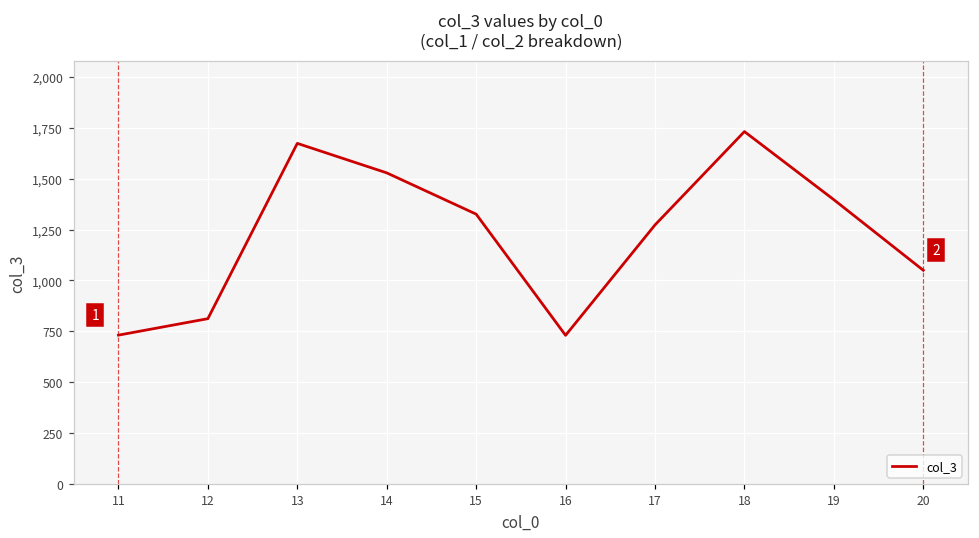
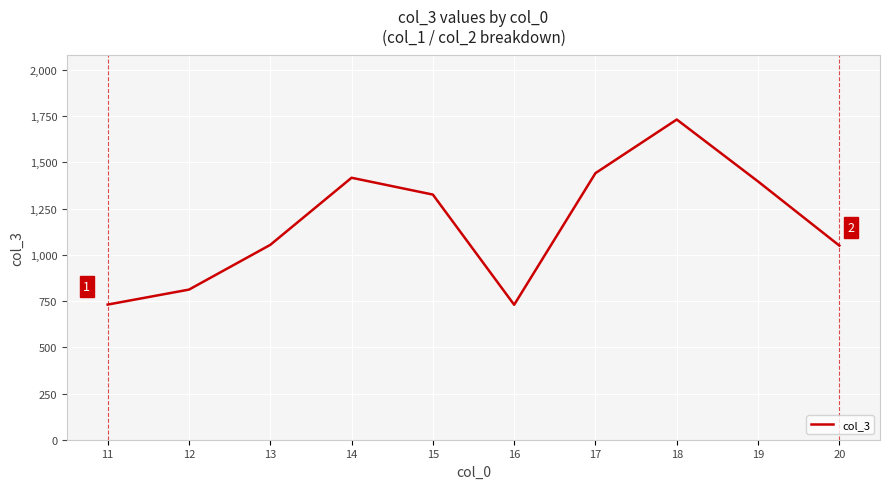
13: 1,670 -> 1,050
14: 1,530 -> 1,420
17: 1,270 -> 1,440
